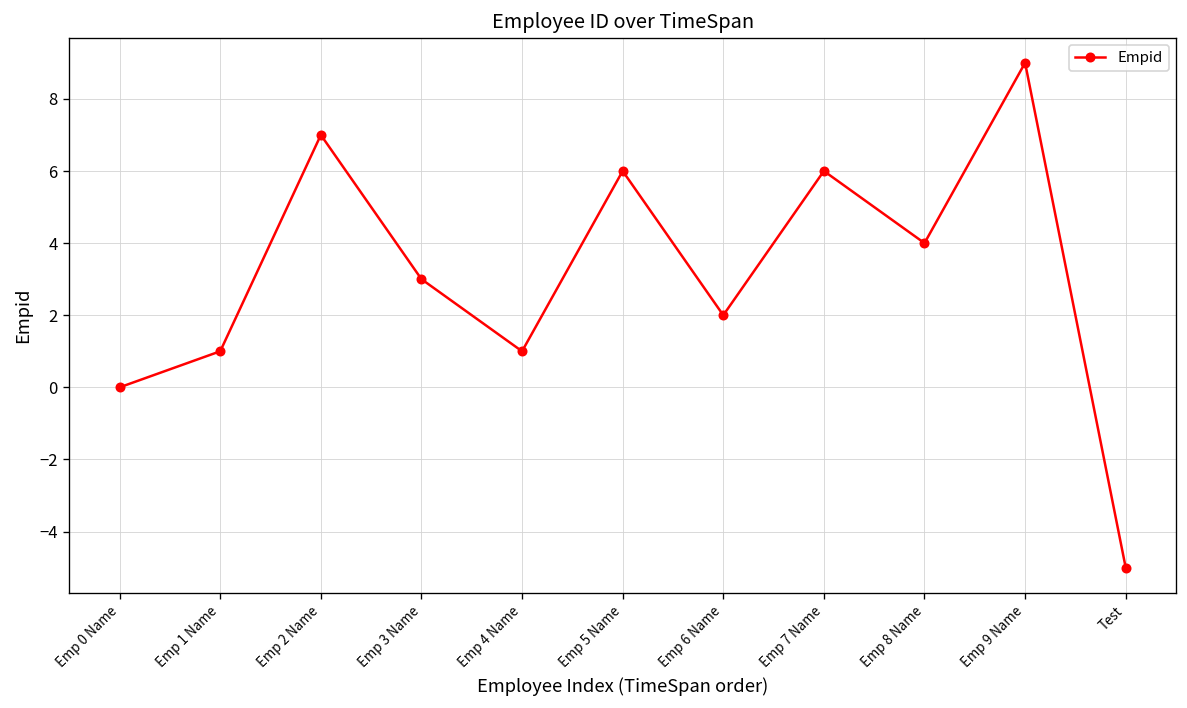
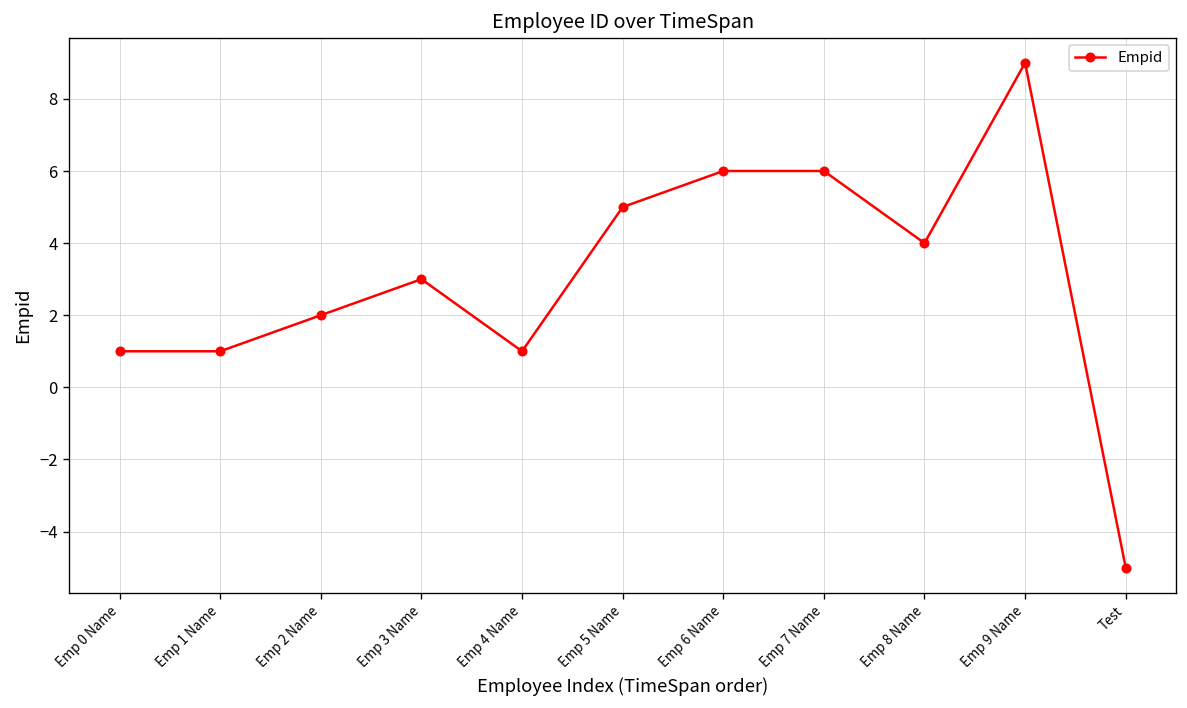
Emp 0 Name: 0 -> 1
Emp 2 Name: 7 -> 2
Emp 5 Name: 6 -> 5
Emp 6 Name: 2 -> 6
